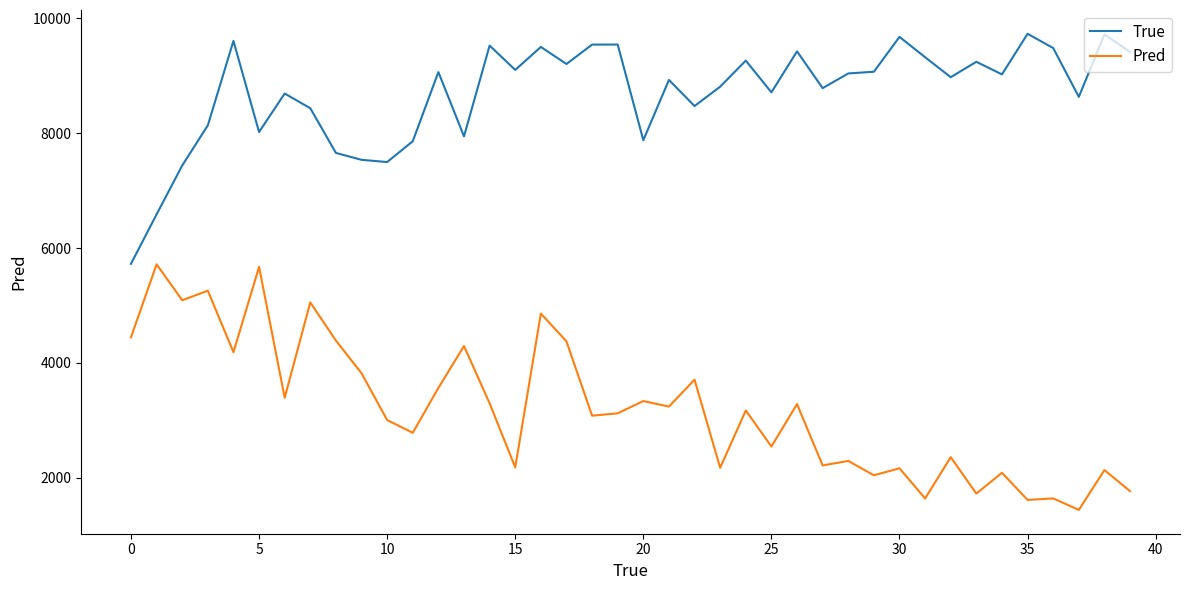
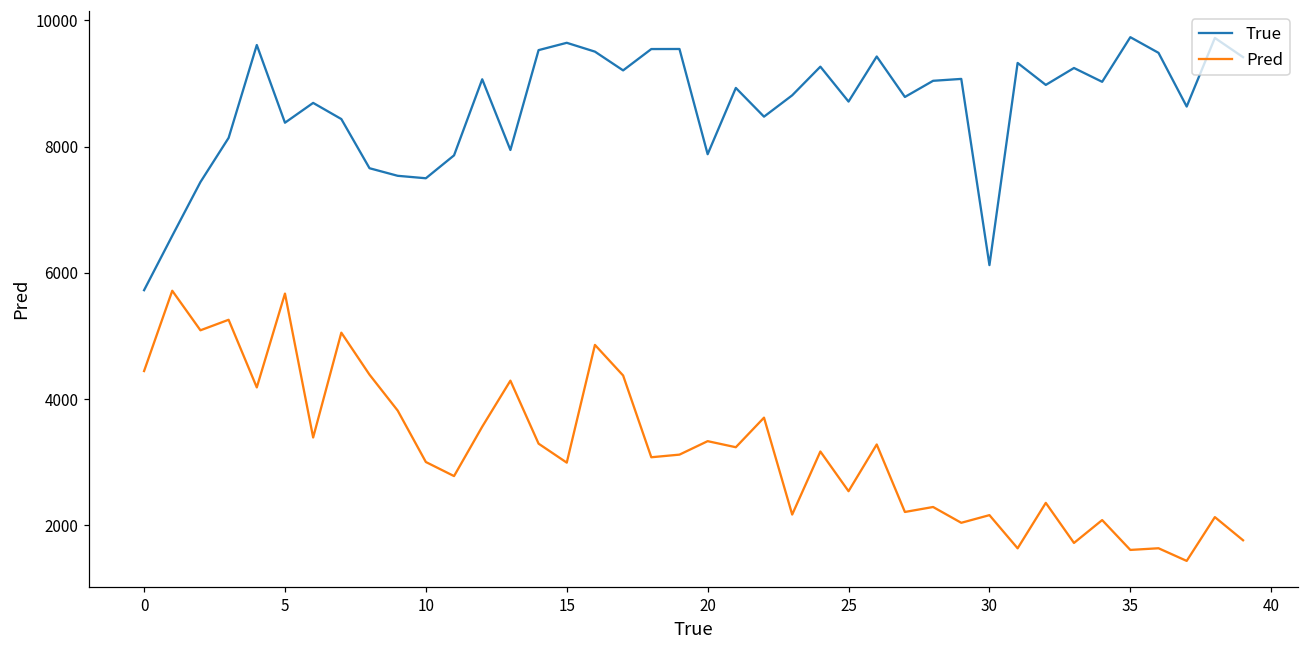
True, 5: 8000 -> 8400
True, 15: 9100 -> 9600
Pred, 15: 2200 -> 3000
True, 30: 9700 -> 6100
